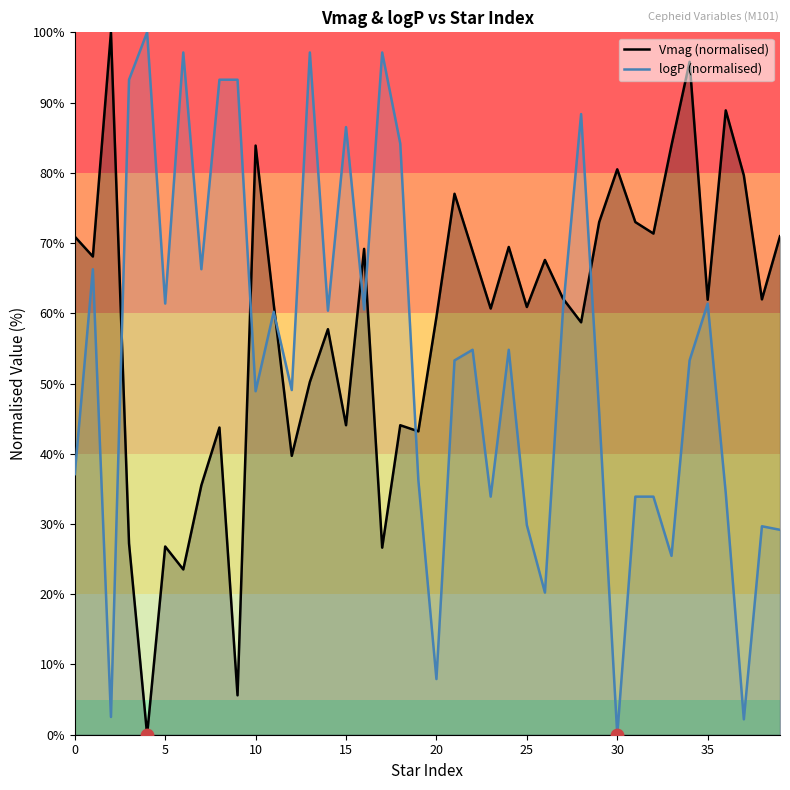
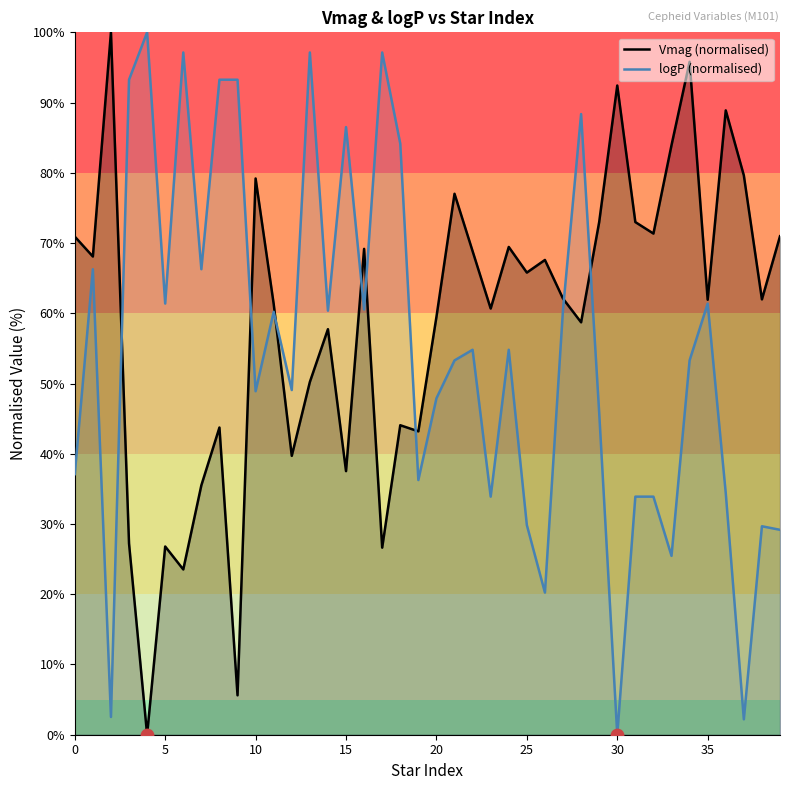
Vmag (normalised), 10: 84% -> 79%
Vmag (normalised), 15: 44% -> 38%
logP (normalised), 20: 8% -> 48%
Vmag (normalised), 25: 61% -> 66%
Vmag (normalised), 30: 81% -> 92%
